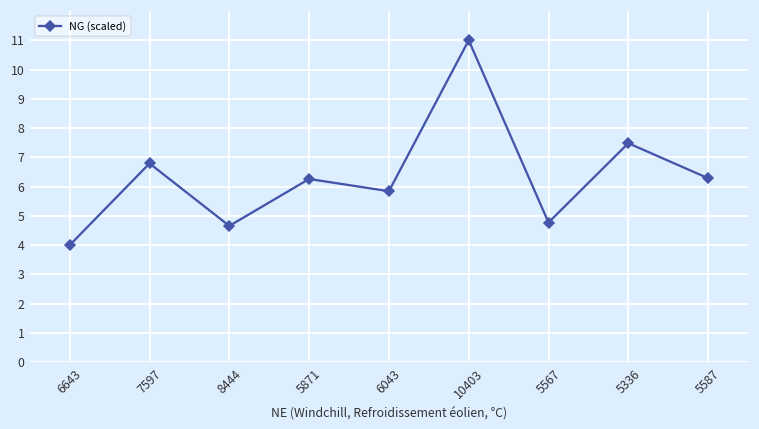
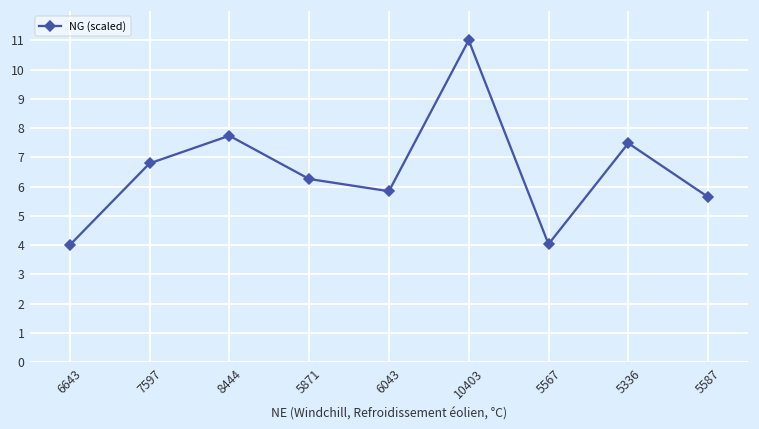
8444: 4.7 -> 7.7
5567: 4.8 -> 4.0
5587: 6.3 -> 5.6
